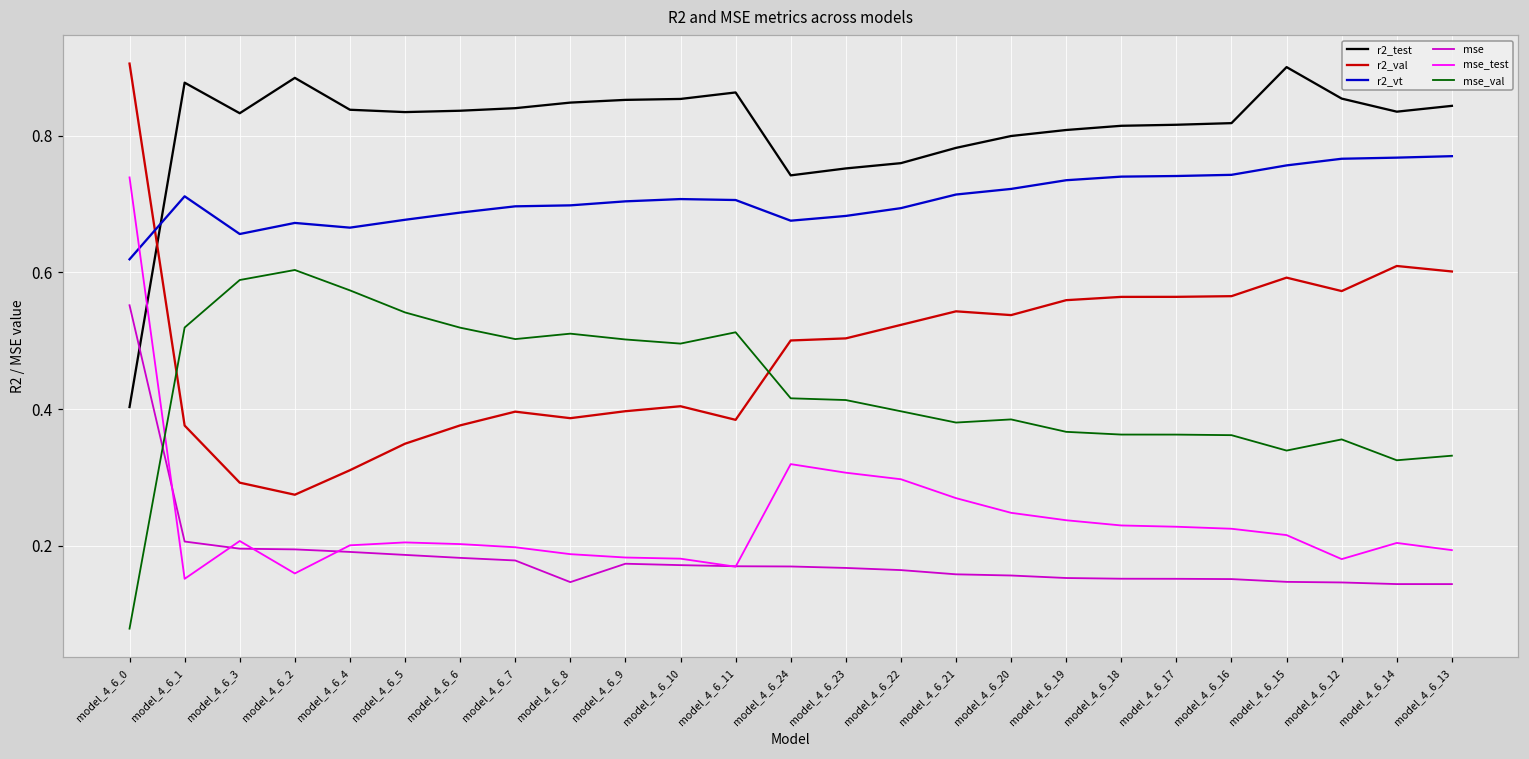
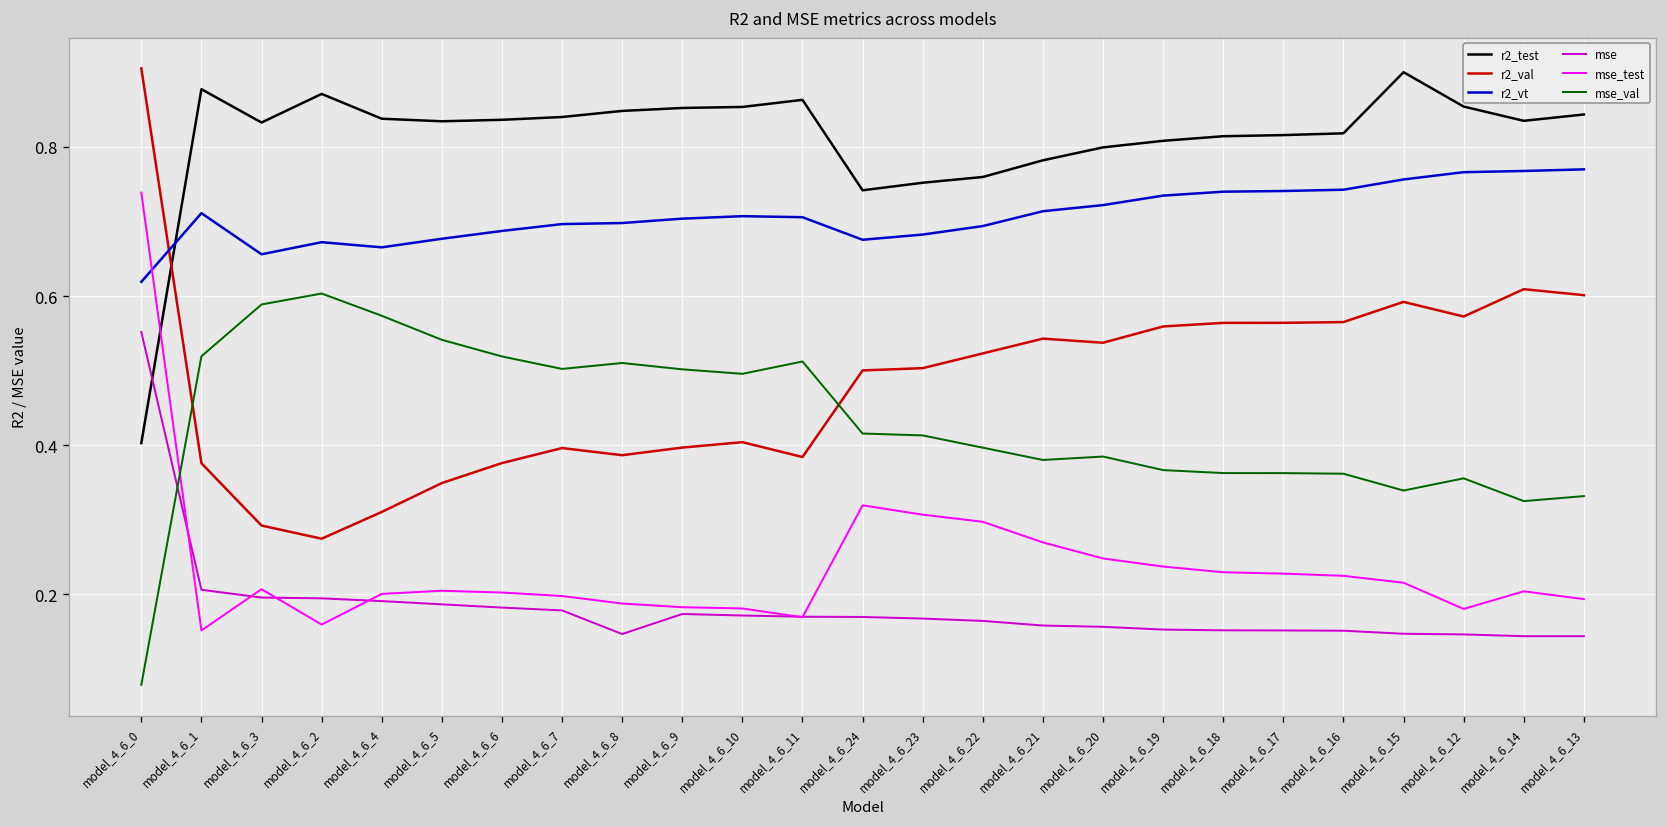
r2_test, model_4_6_2: 0.88 -> 0.87
